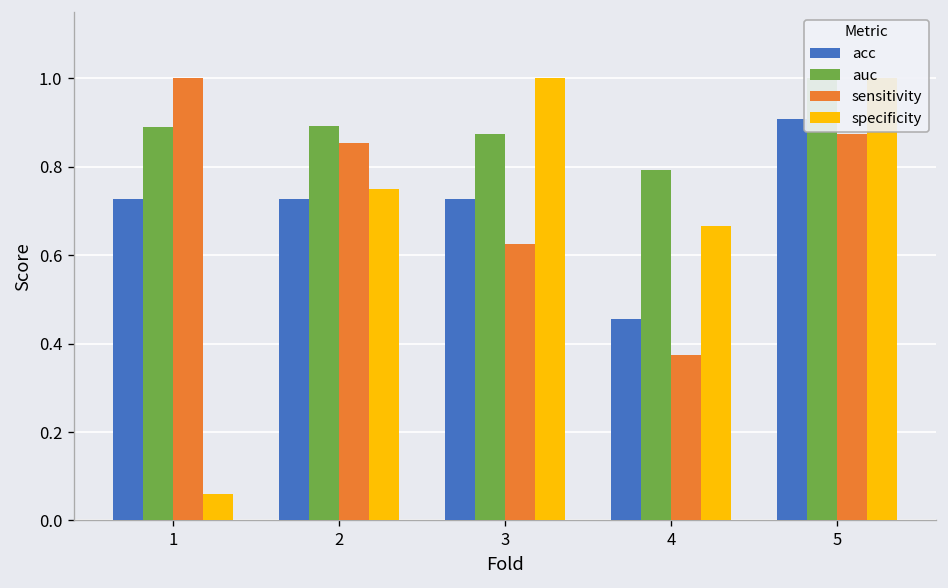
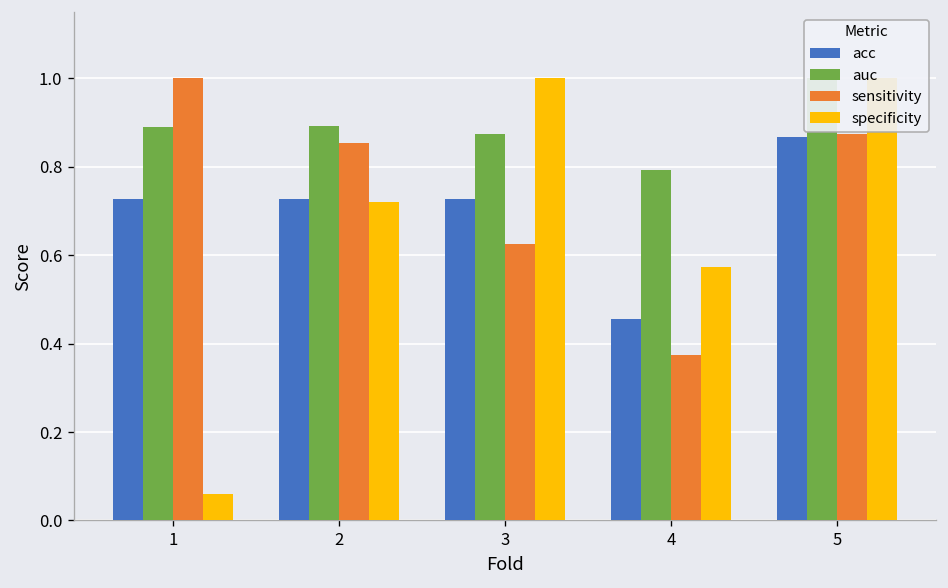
specificity, 2: 0.75 -> 0.72
specificity, 4: 0.67 -> 0.57
acc, 5: 0.91 -> 0.87
